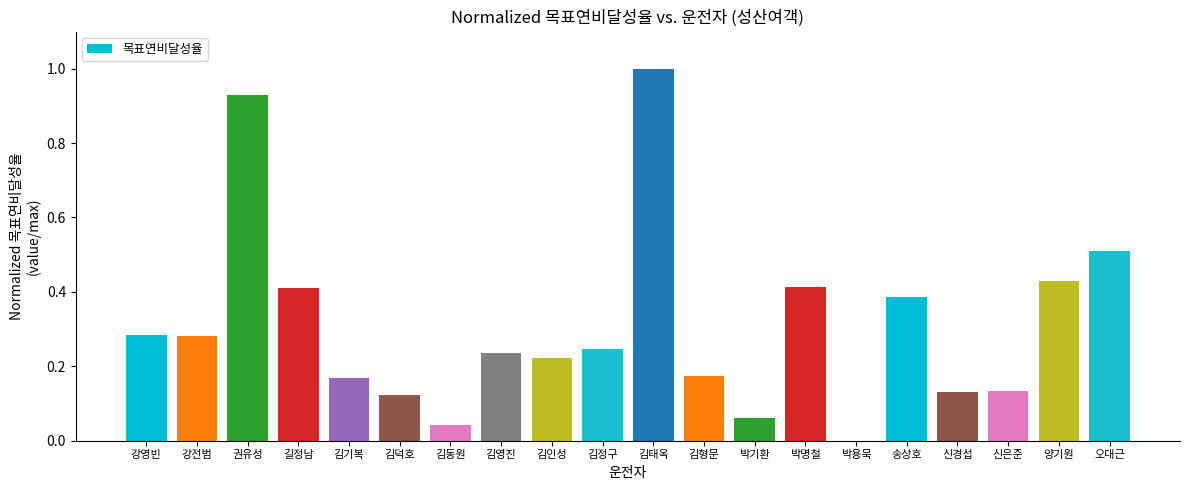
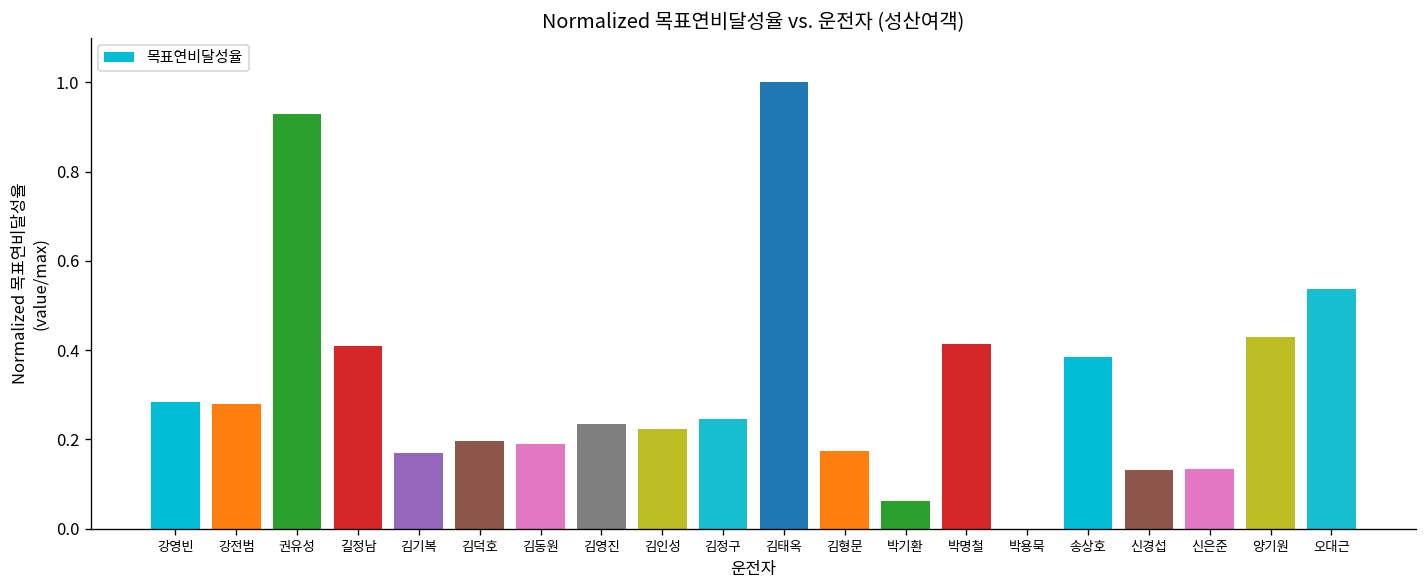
김덕호: 0.12 -> 0.20
김동원: 0.04 -> 0.19
오대근: 0.51 -> 0.54
